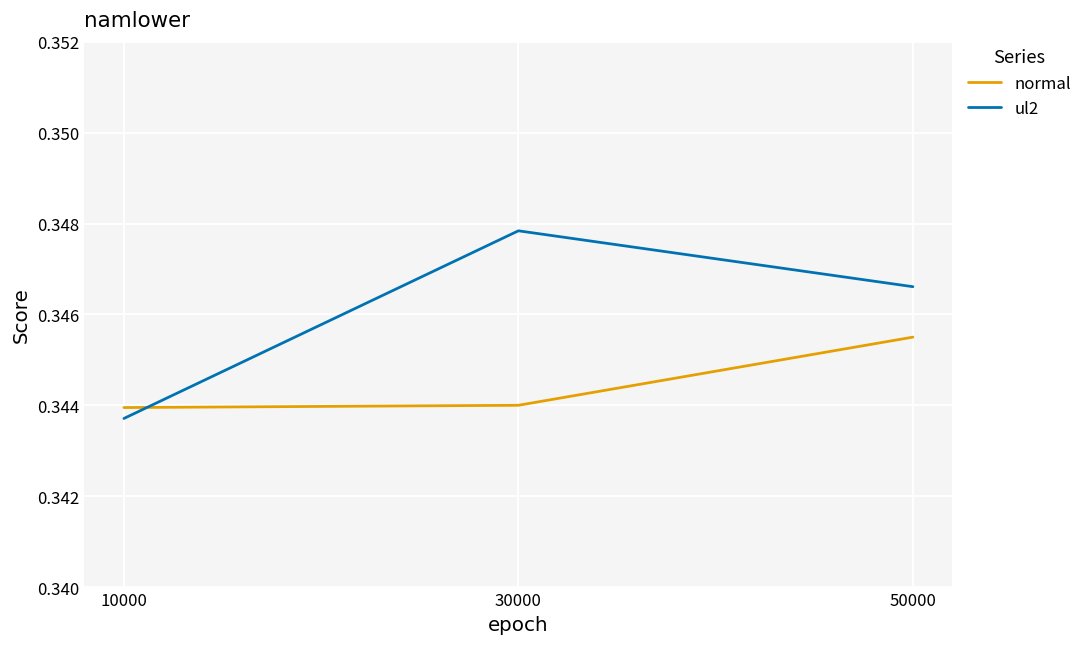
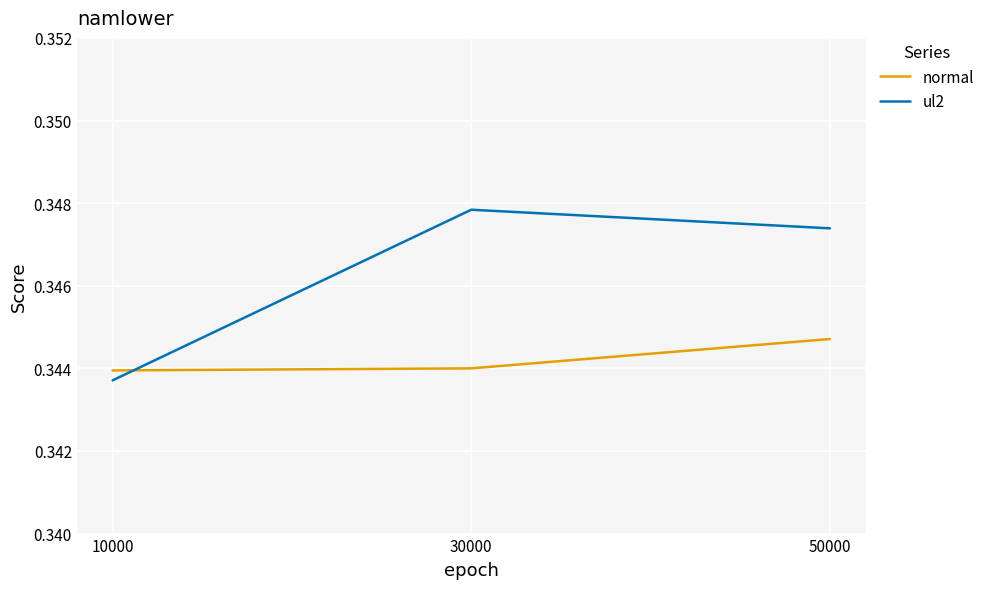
normal, 50000: 0.3455 -> 0.3447
ul2, 50000: 0.3466 -> 0.3474
